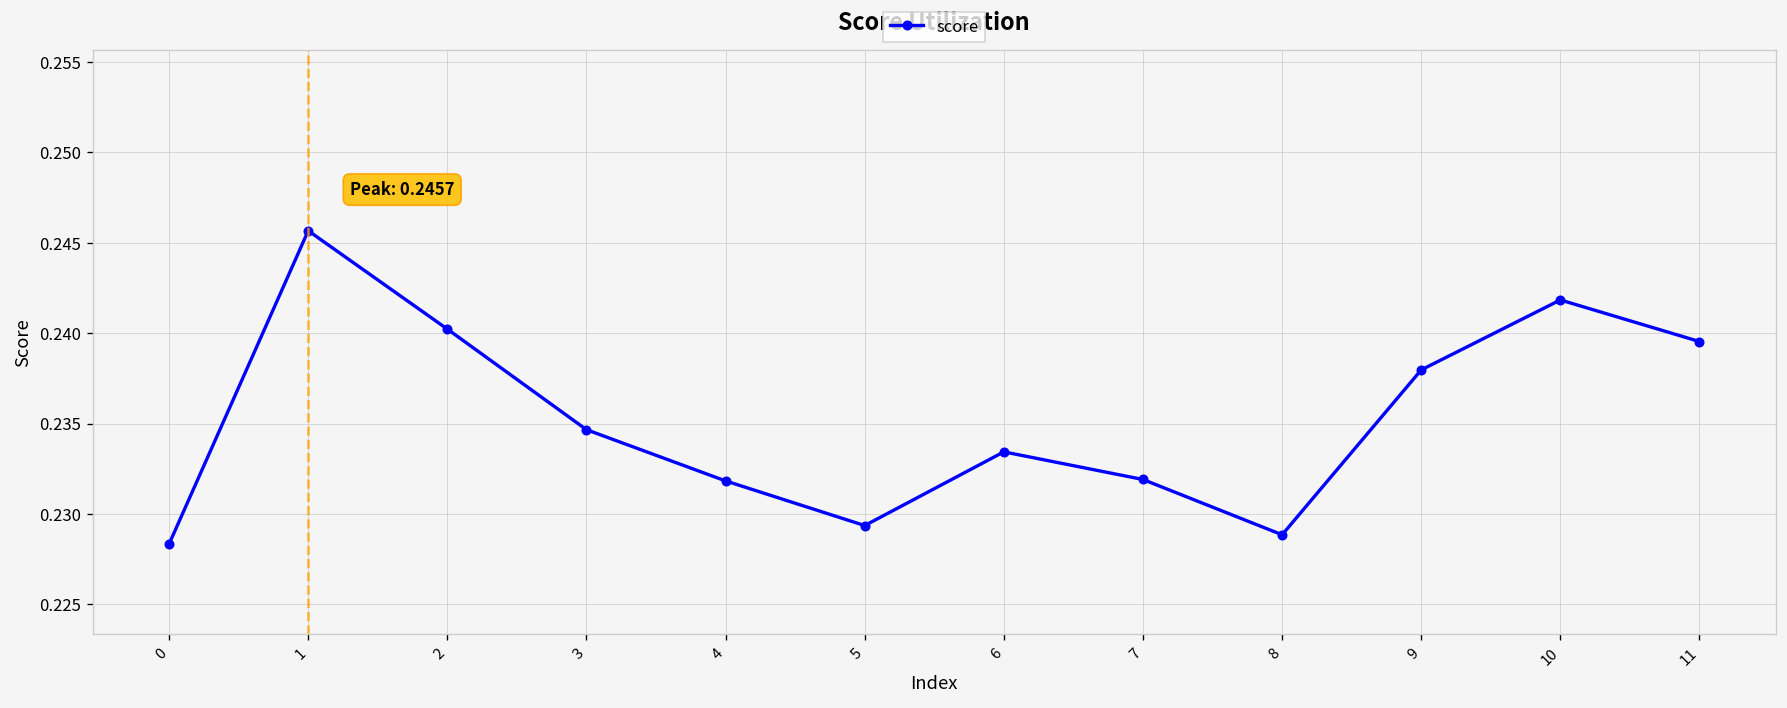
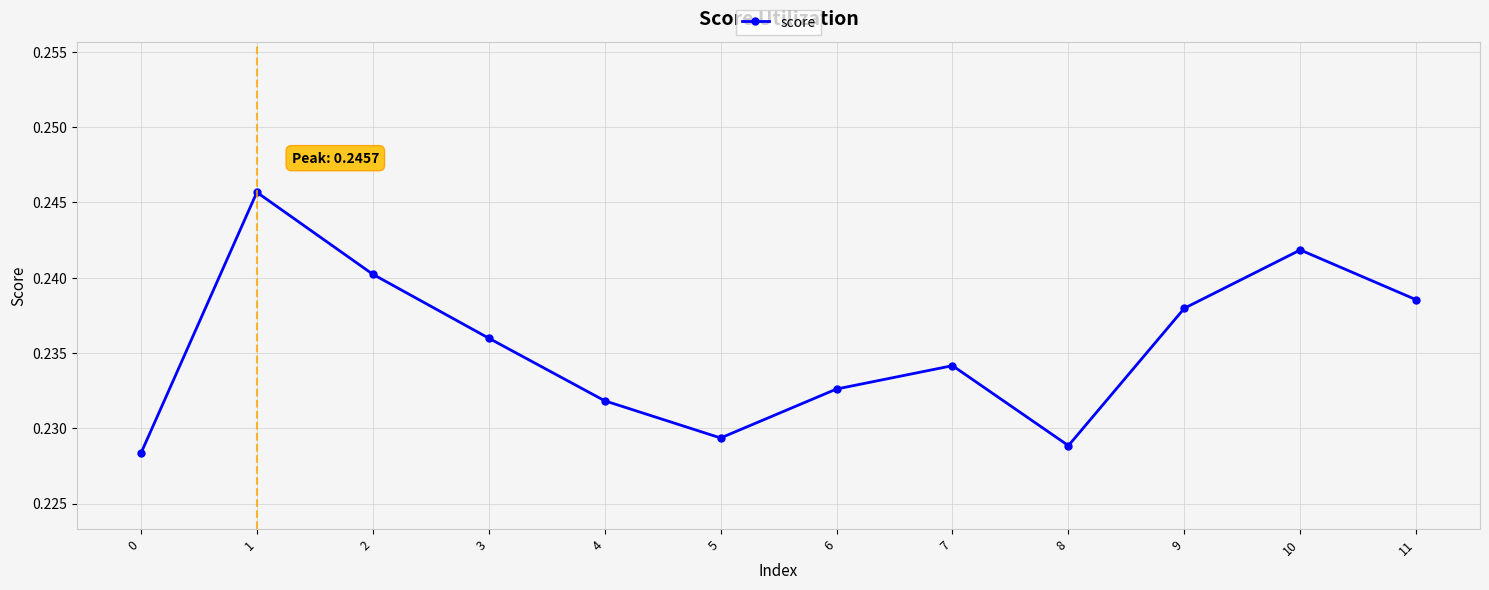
3: 0.2347 -> 0.2360
6: 0.2334 -> 0.2326
7: 0.2319 -> 0.2342
11: 0.2395 -> 0.2385
